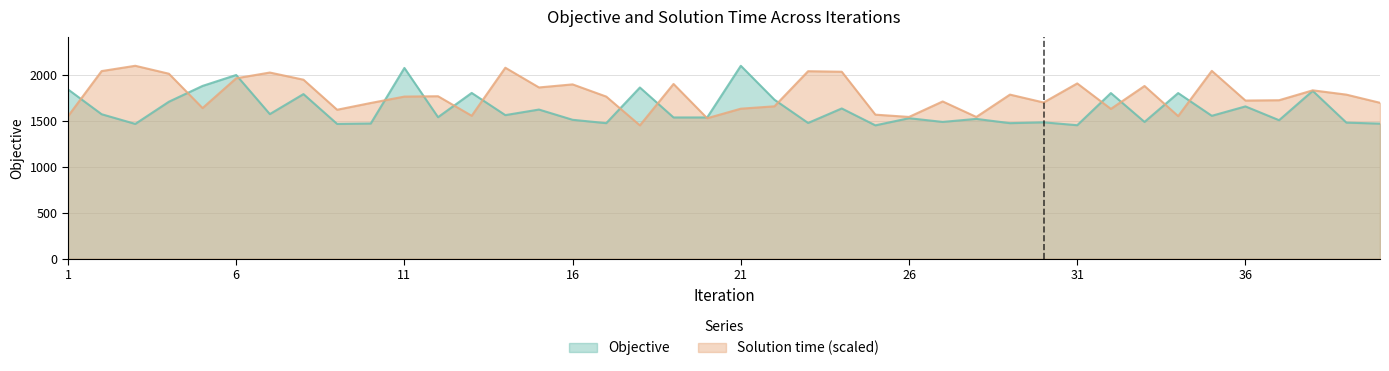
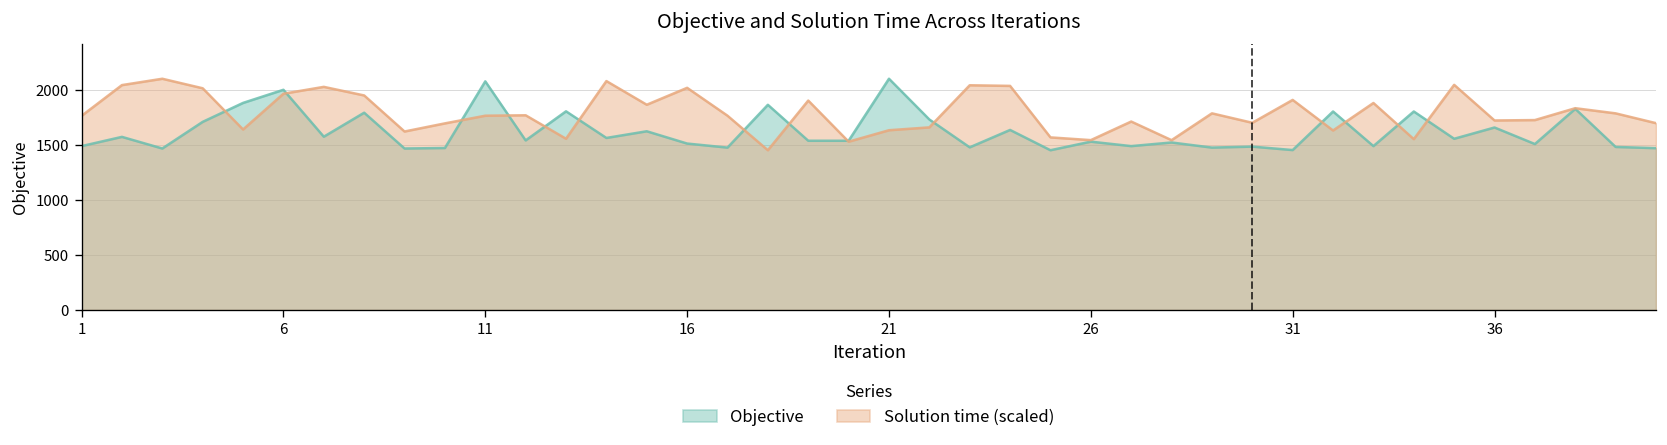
Objective, 1: 1800 -> 1500
Solution time (scaled), 1: 1600 -> 1800
Solution time (scaled), 16: 1900 -> 2000
